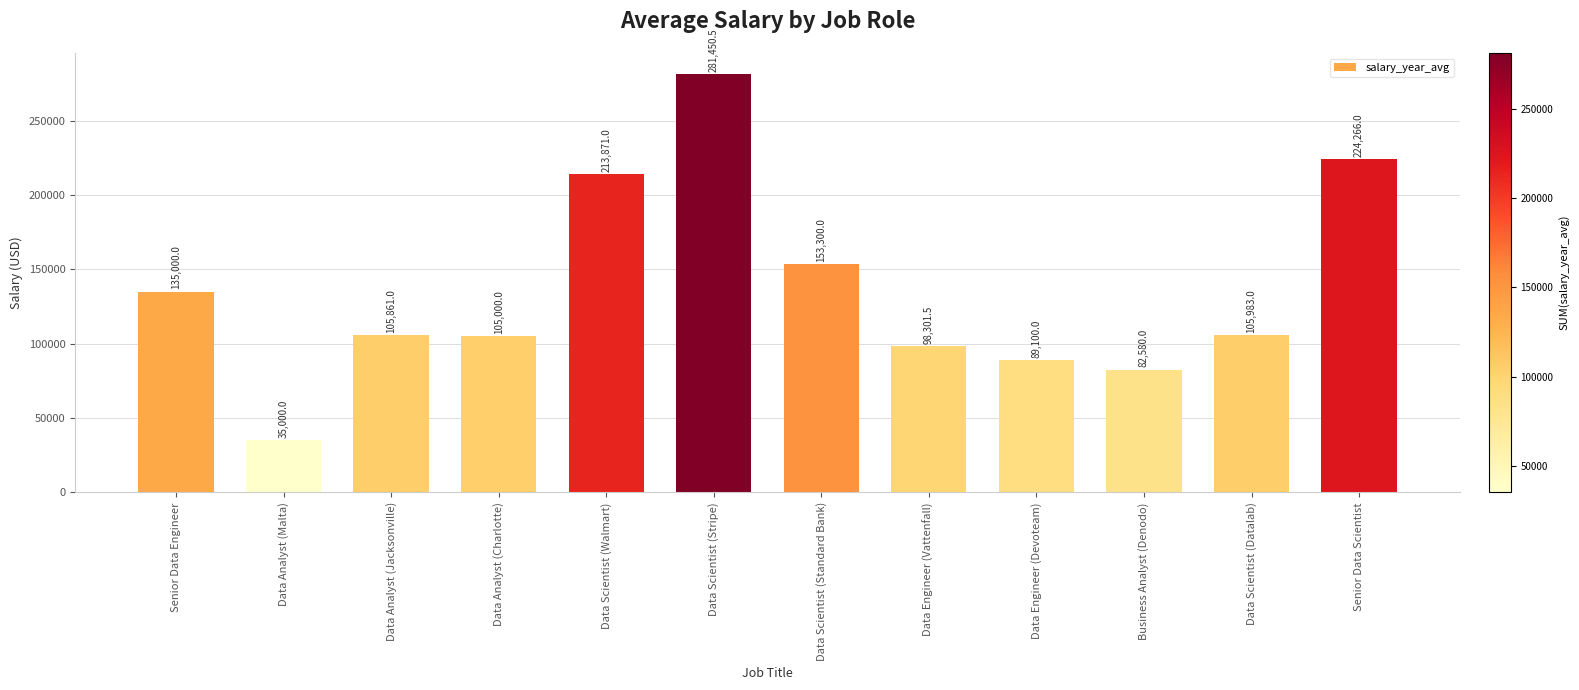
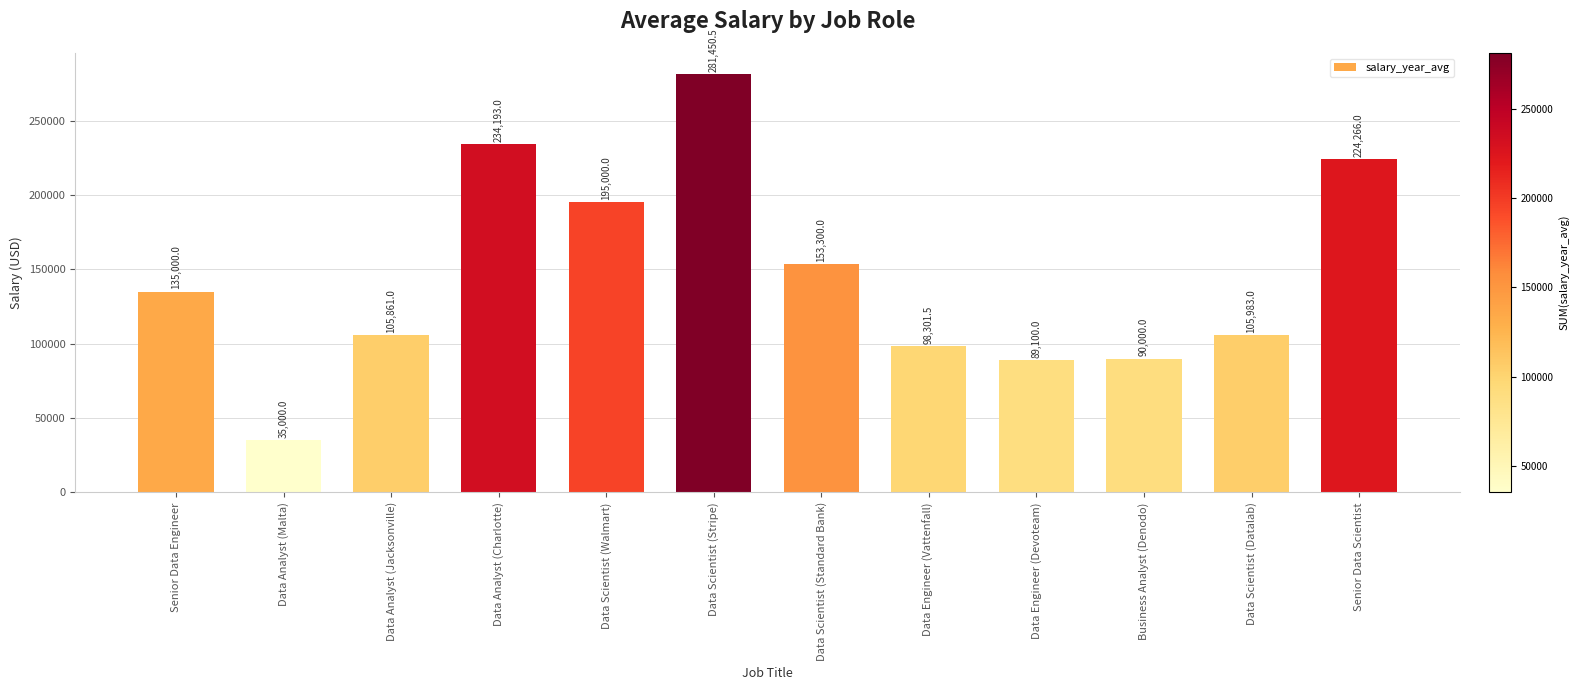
Data Analyst (Charlotte): 105,000.0 -> 234,193.0
Data Scientist (Walmart): 213,871.0 -> 195,000.0
Business Analyst (Denodo): 82,580.0 -> 90,000.0
